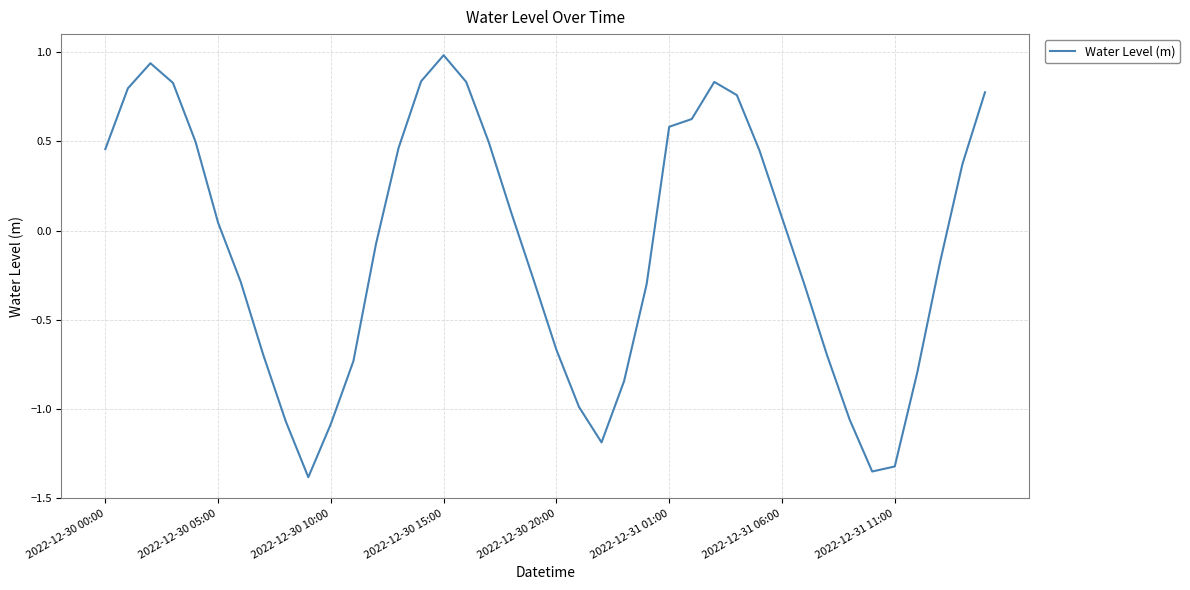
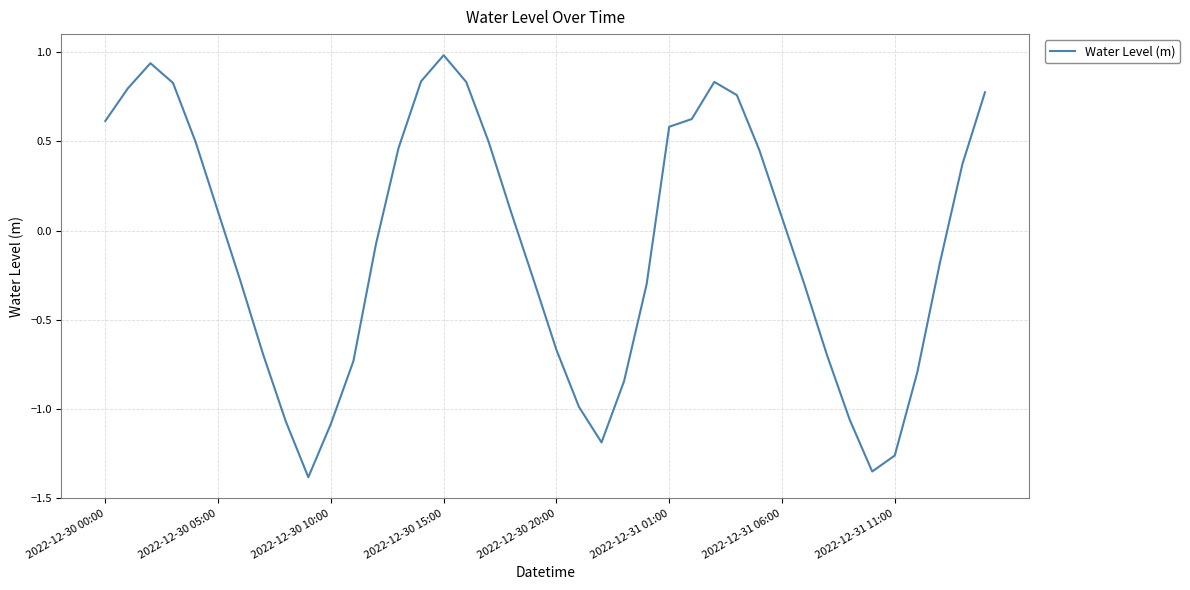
2022-12-30 00:00: 0.46 -> 0.61
2022-12-30 05:00: 0.04 -> 0.10
2022-12-31 11:00: -1.32 -> -1.26
